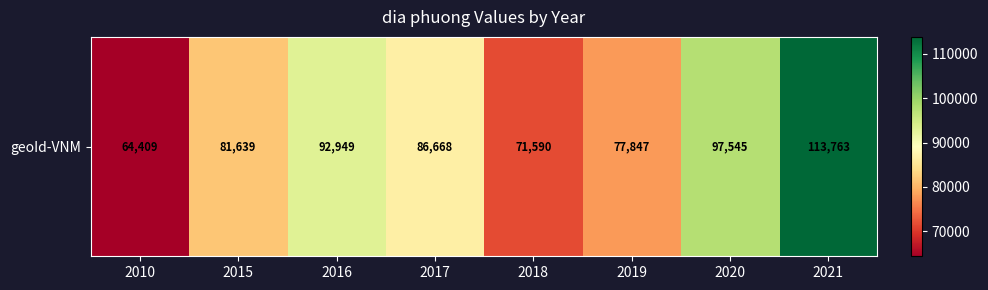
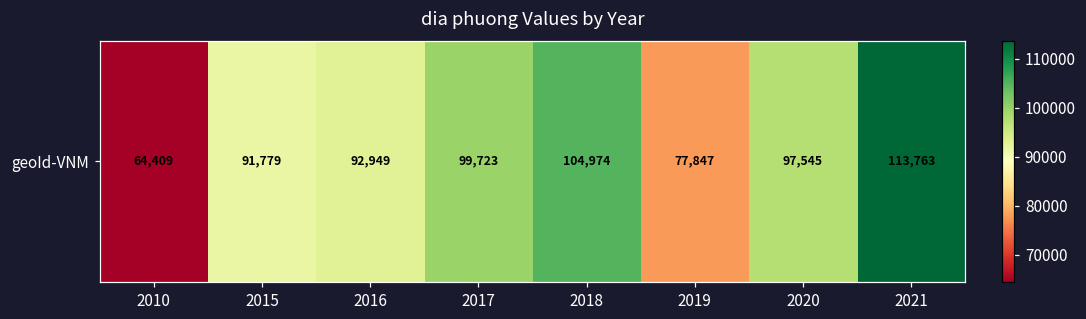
geoId-VNM, 2015: 81,639 -> 91,779
geoId-VNM, 2017: 86,668 -> 99,723
geoId-VNM, 2018: 71,590 -> 104,974
